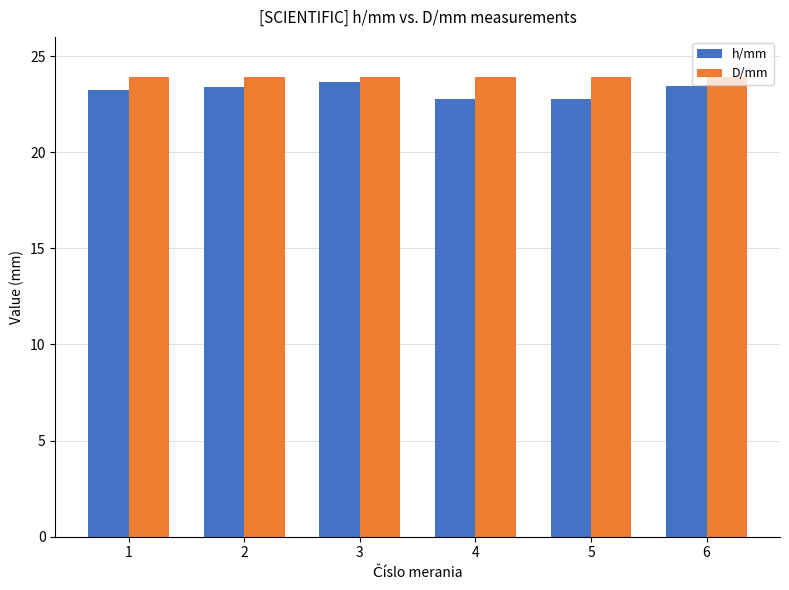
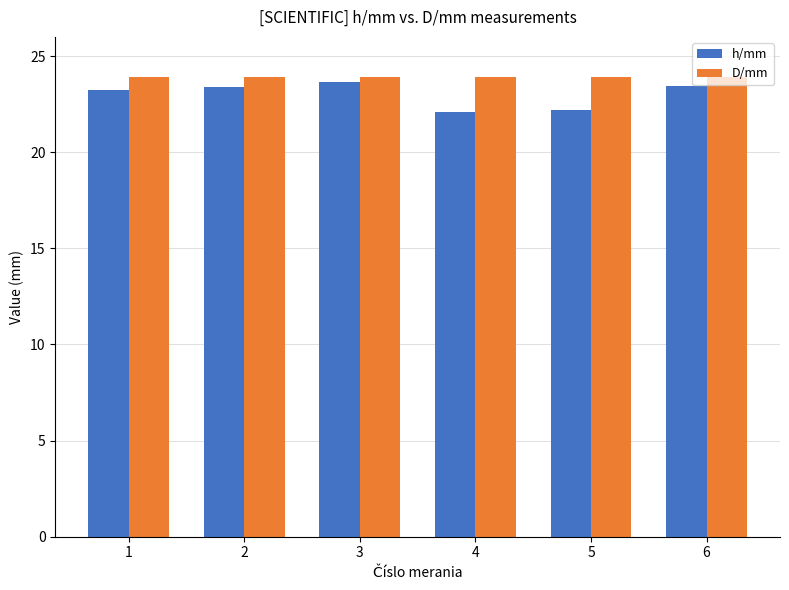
h/mm, 4: 22.8 -> 22.1
h/mm, 5: 22.8 -> 22.2
